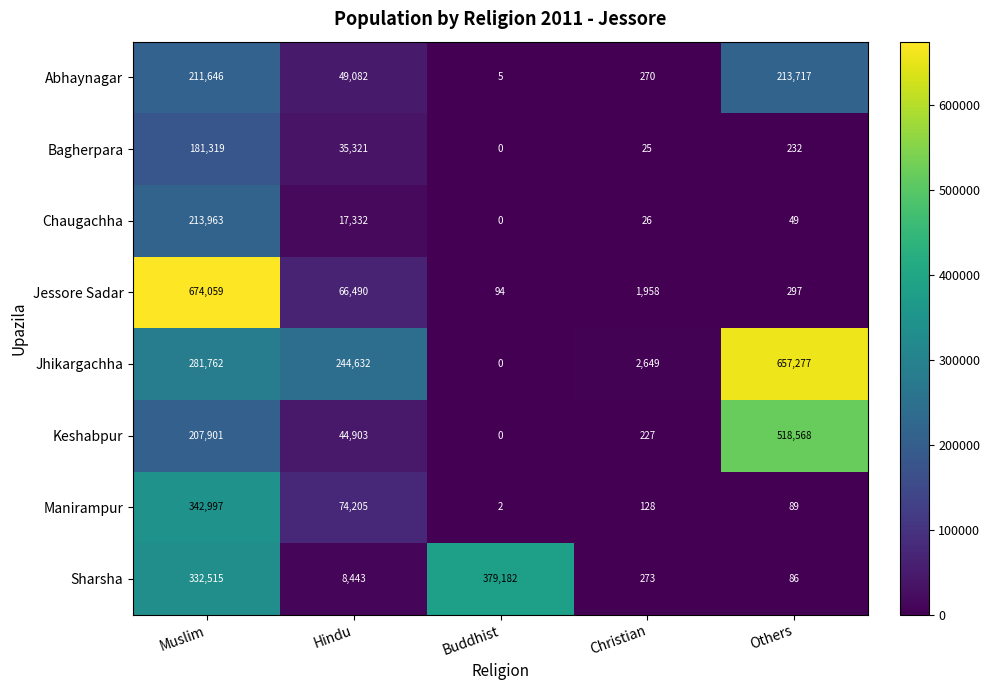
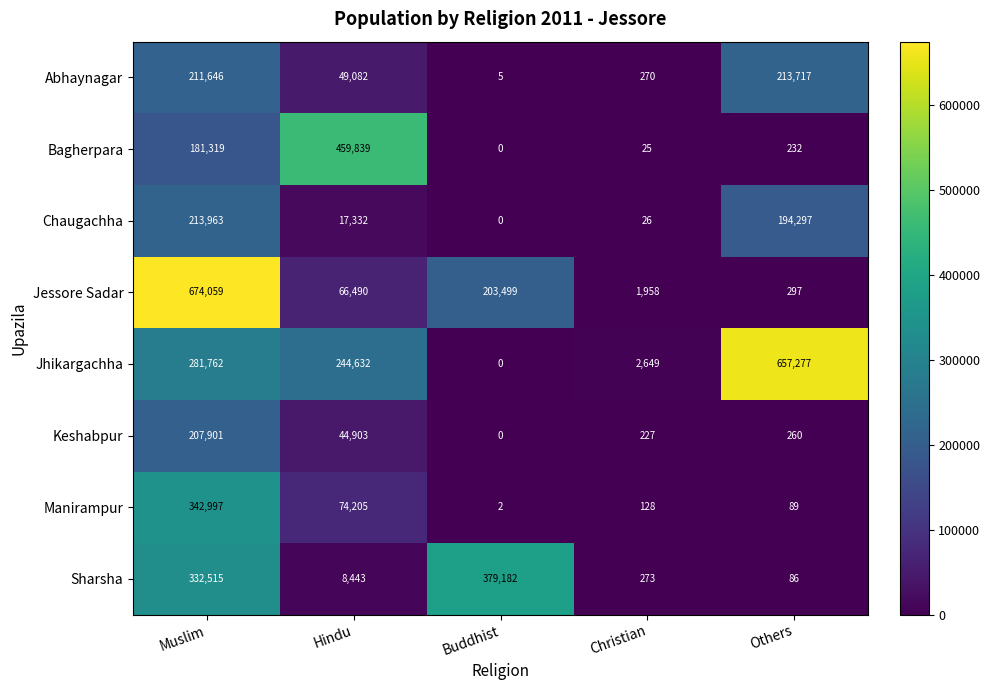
Bagherpara, Hindu: 35,321 -> 459,839
Chaugachha, Others: 49 -> 194,297
Jessore Sadar, Buddhist: 94 -> 203,499
Keshabpur, Others: 518,568 -> 260
